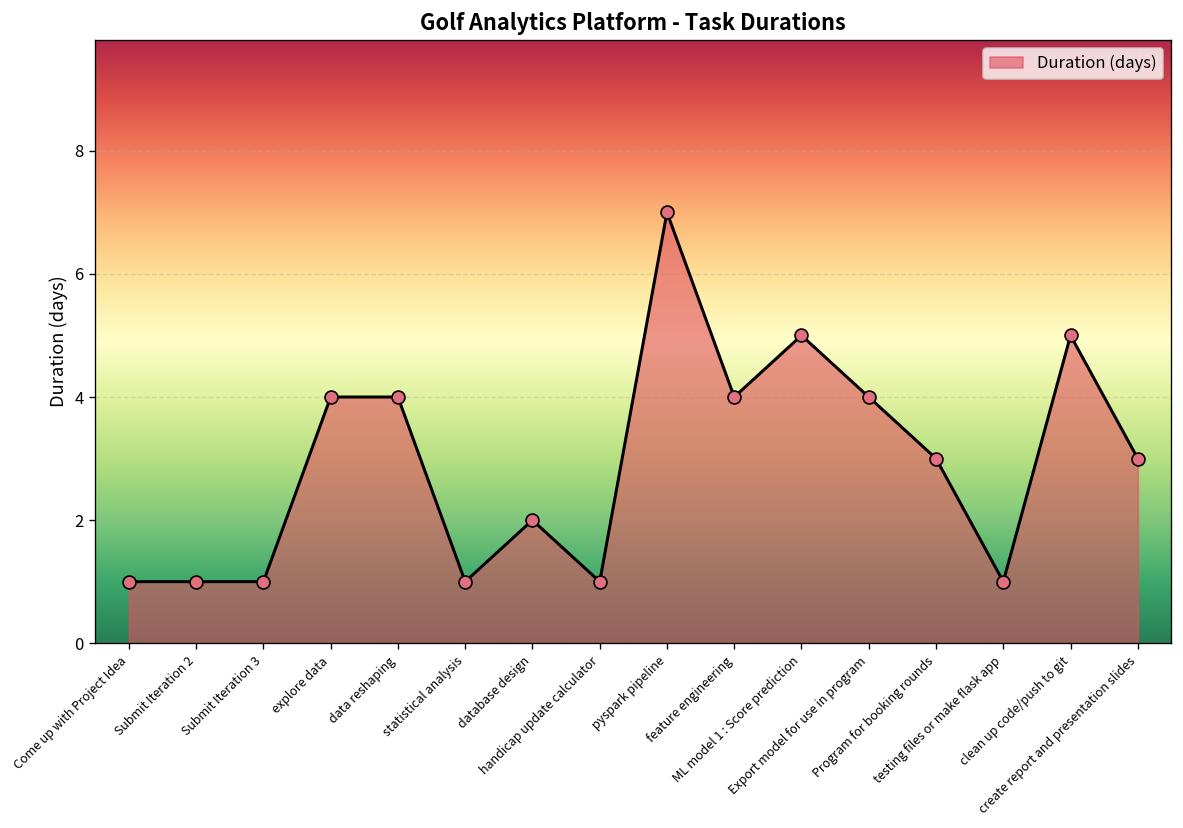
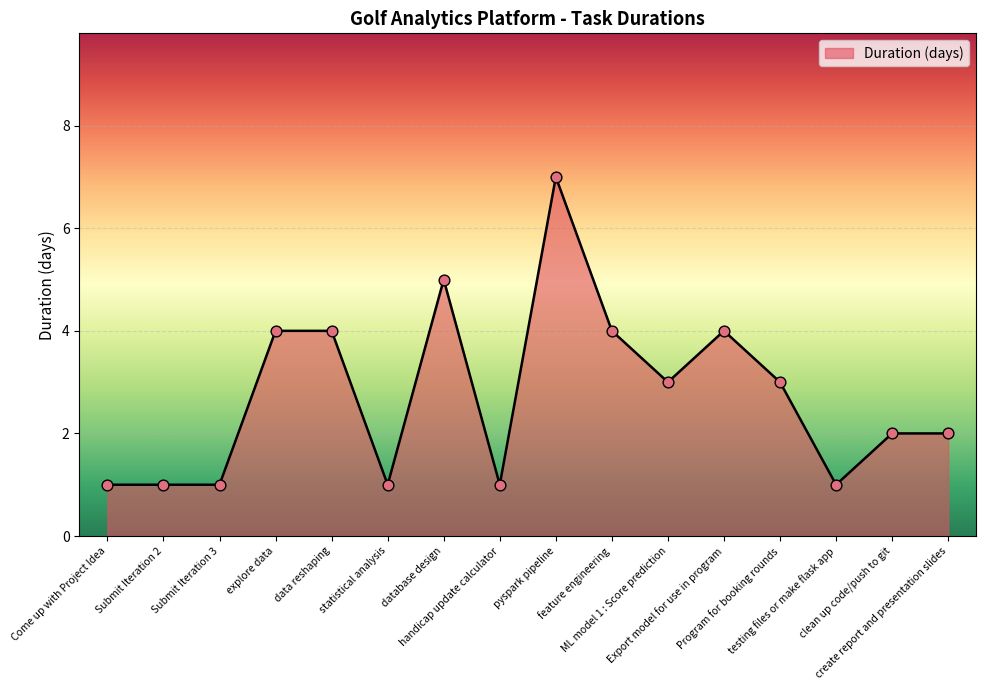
database design: 2 -> 5
ML model 1 : Score prediction: 5 -> 3
clean up code/push to git: 5 -> 2
create report and presentation slides: 3 -> 2
